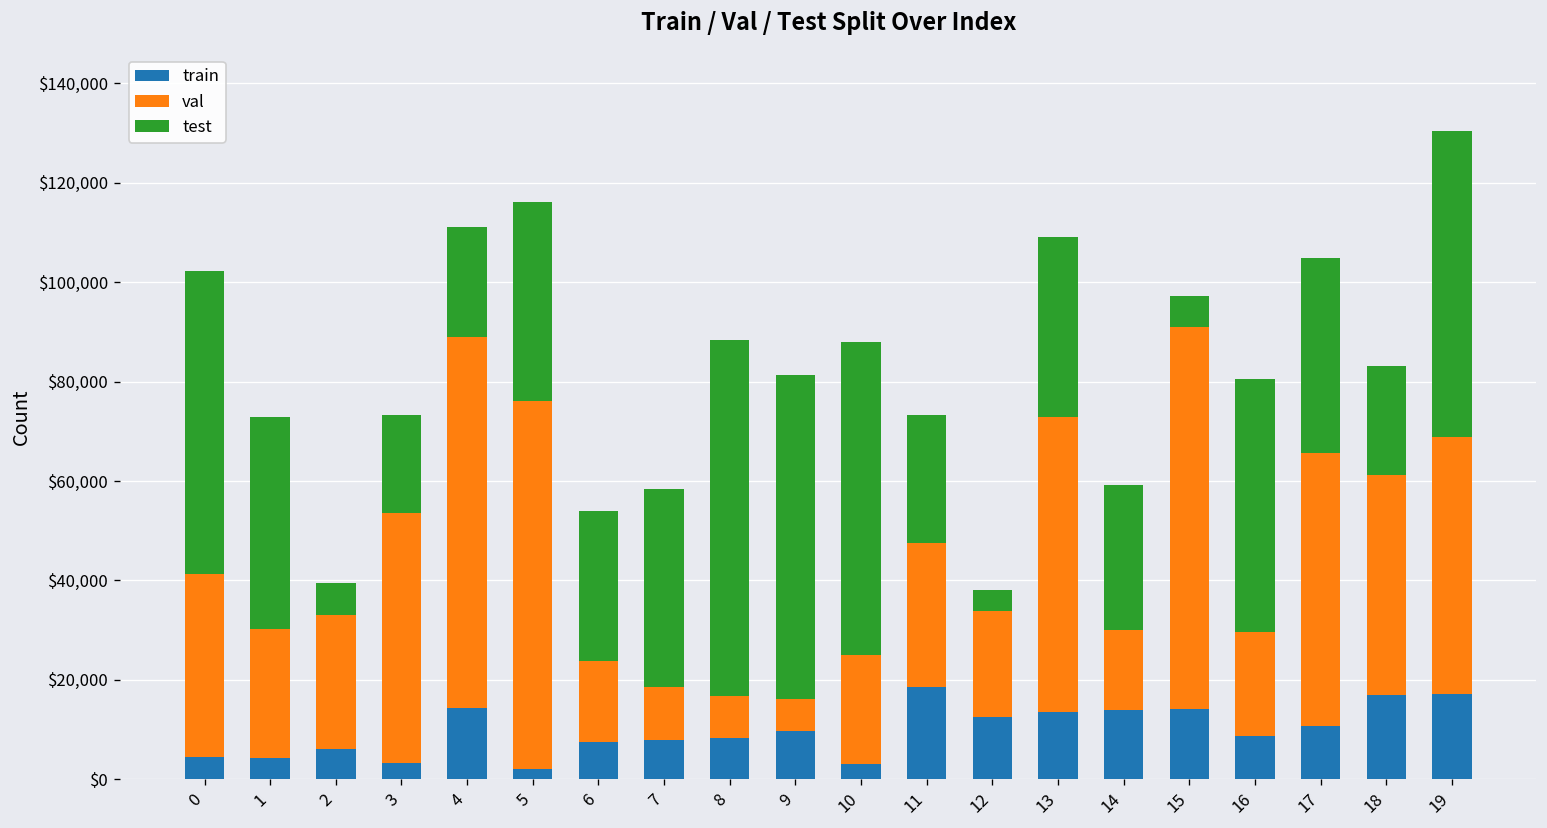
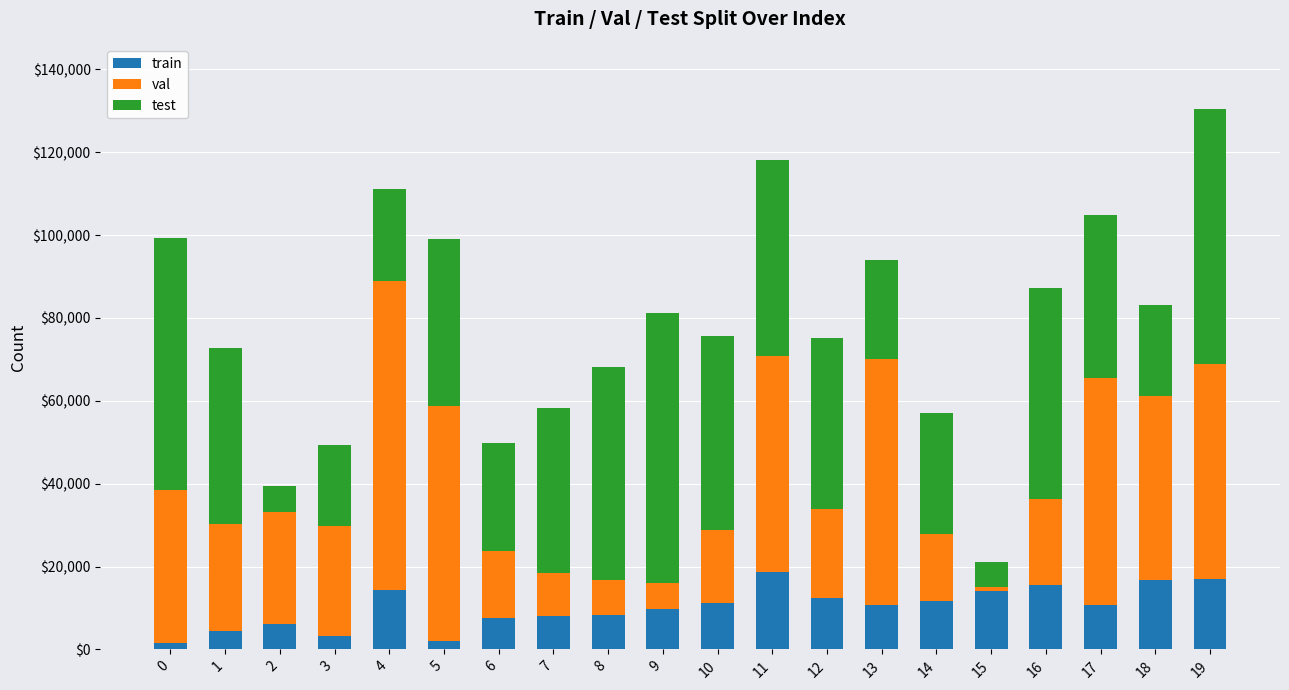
train, 0: $5,000 -> $2,000
val, 3: $50,000 -> $27,000
val, 5: $74,000 -> $57,000
test, 6: $30,000 -> $26,000
test, 8: $71,000 -> $51,000
train, 10: $3,000 -> $11,000
val, 10: $22,000 -> $18,000
test, 10: $63,000 -> $47,000
val, 11: $29,000 -> $52,000
test, 11: $26,000 -> $47,000
test, 12: $4,000 -> $41,000
train, 13: $14,000 -> $11,000
test, 13: $36,000 -> $24,000
train, 14: $14,000 -> $12,000
val, 15: $77,000 -> $1,000
train, 16: $9,000 -> $15,000
